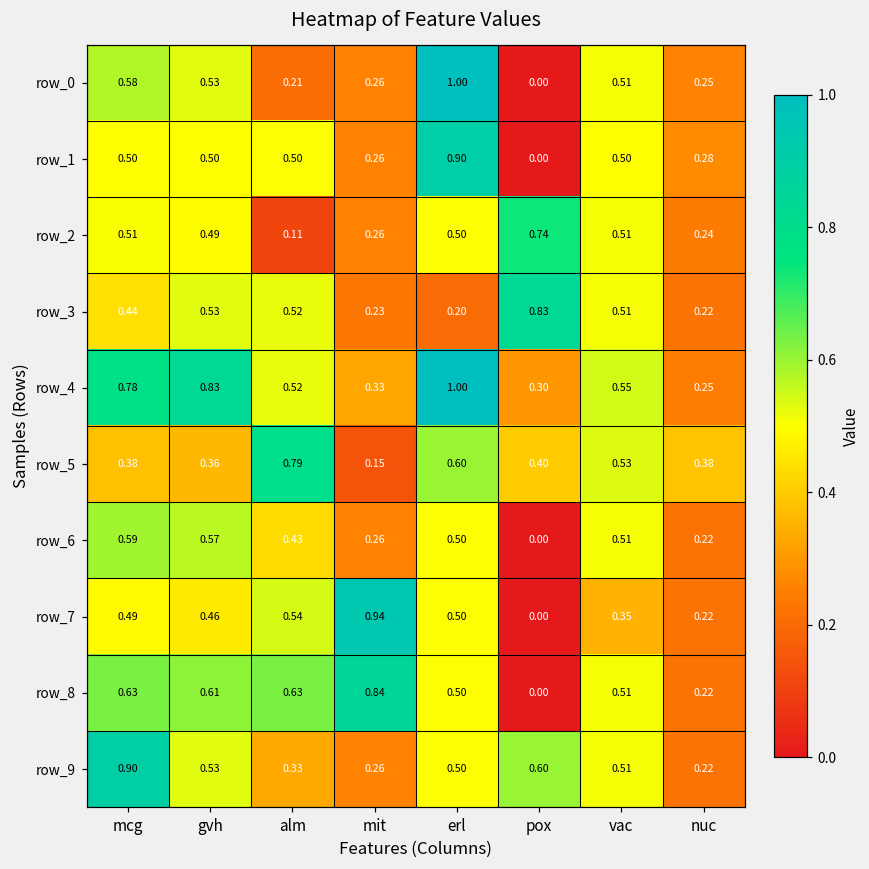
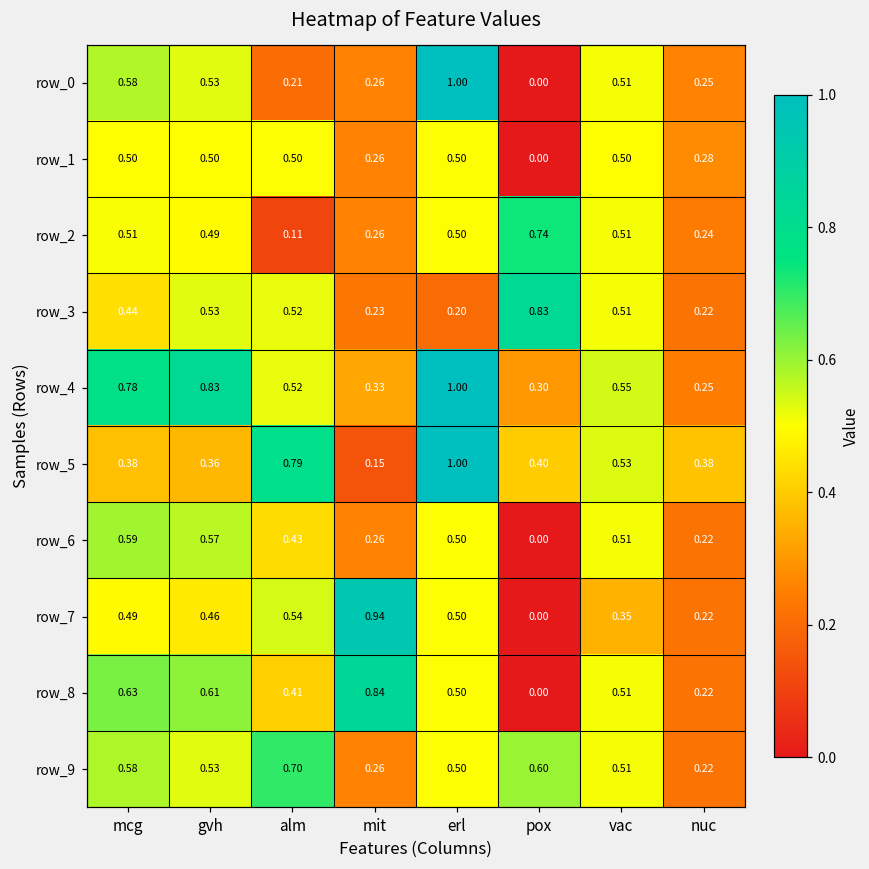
row_1, erl: 0.90 -> 0.50
row_5, erl: 0.60 -> 1.00
row_8, alm: 0.63 -> 0.41
row_9, mcg: 0.90 -> 0.58
row_9, alm: 0.33 -> 0.70
